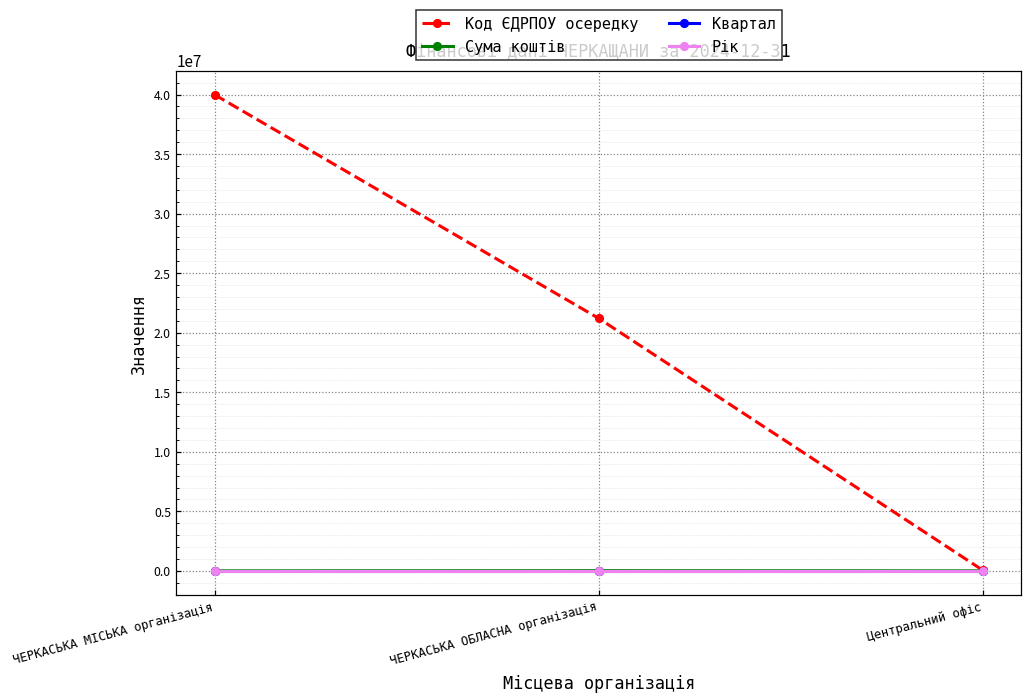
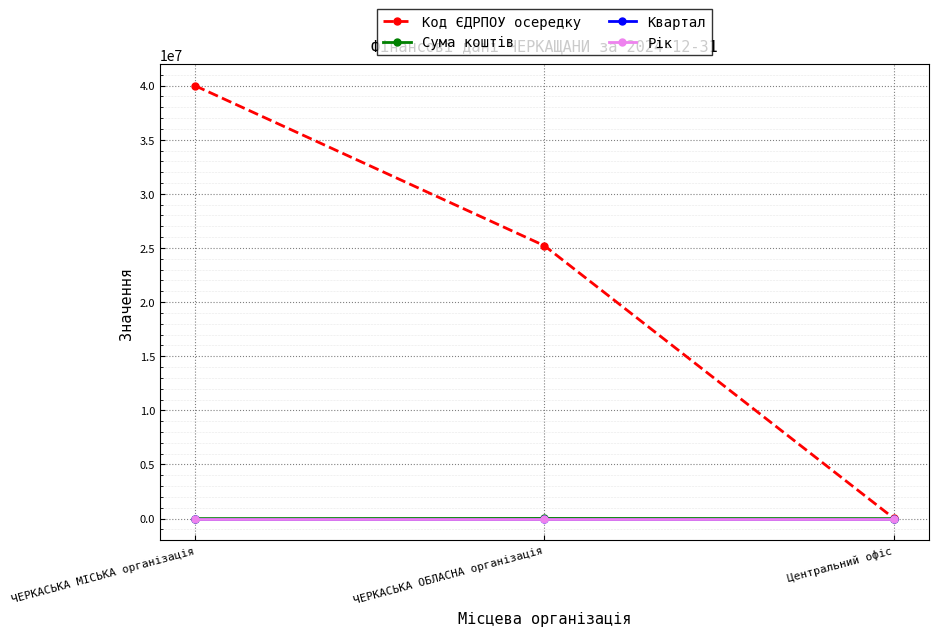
Код ЄДРПОУ осередку, ЧЕРКАСЬКА ОБЛАСНА організація: 21200000 -> 25200000
